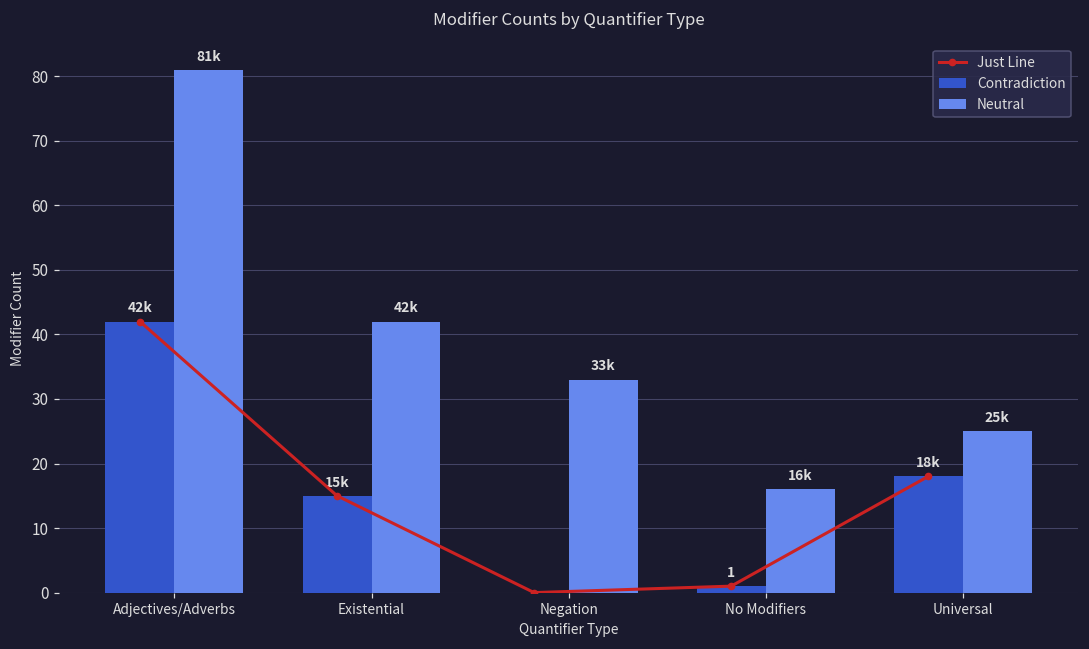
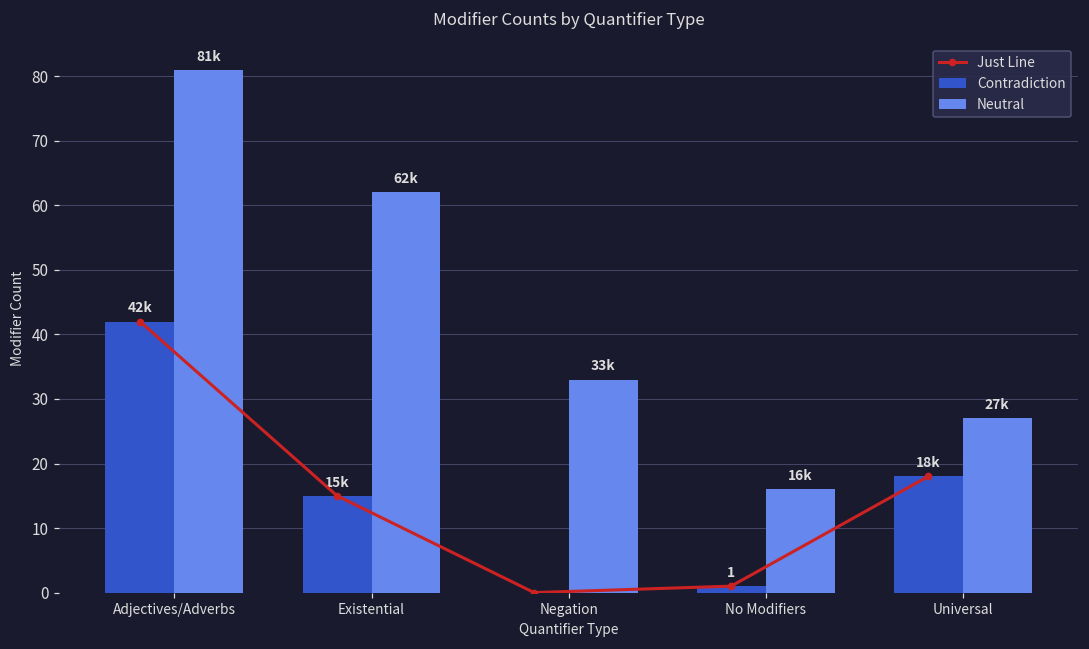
Neutral, Existential: 42k -> 62k
Neutral, Universal: 25k -> 27k
